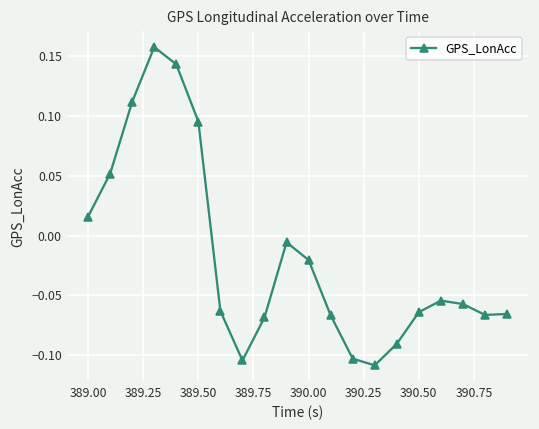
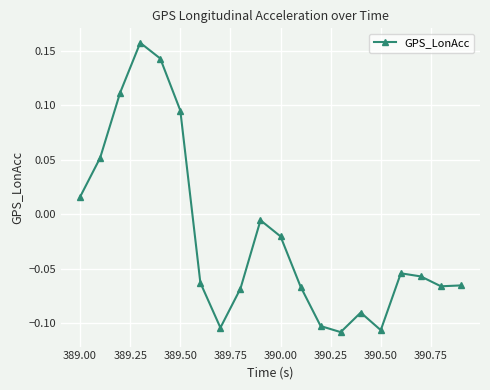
390.50: -0.064 -> -0.107
